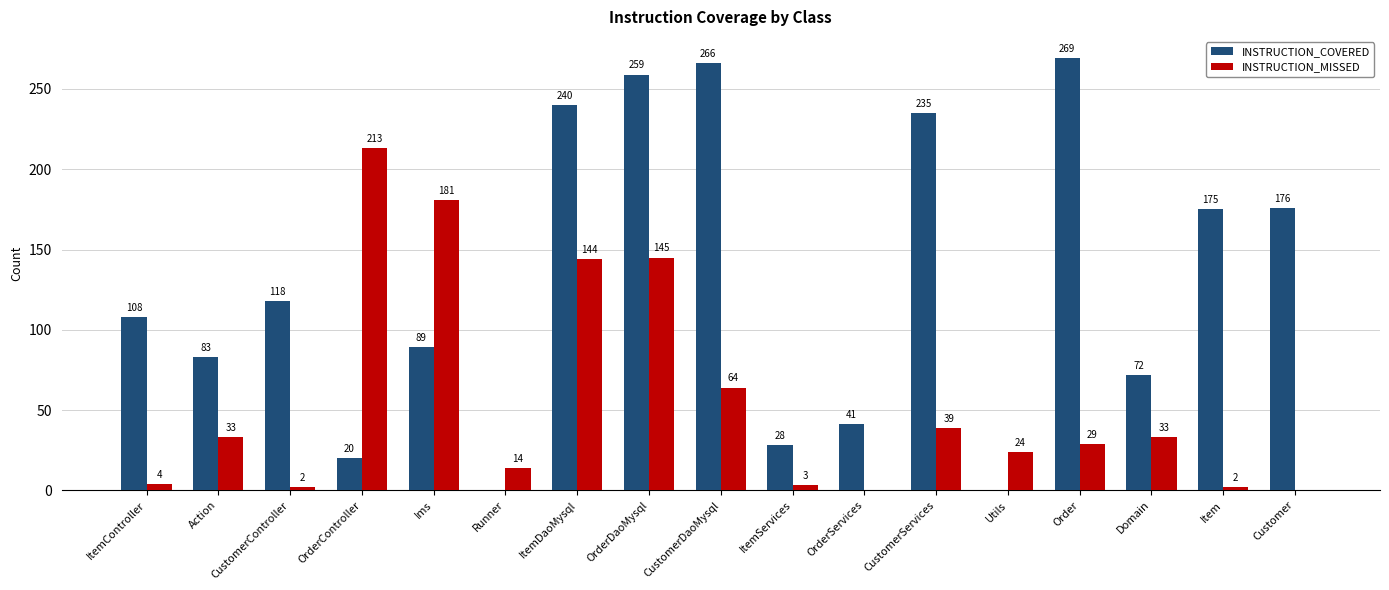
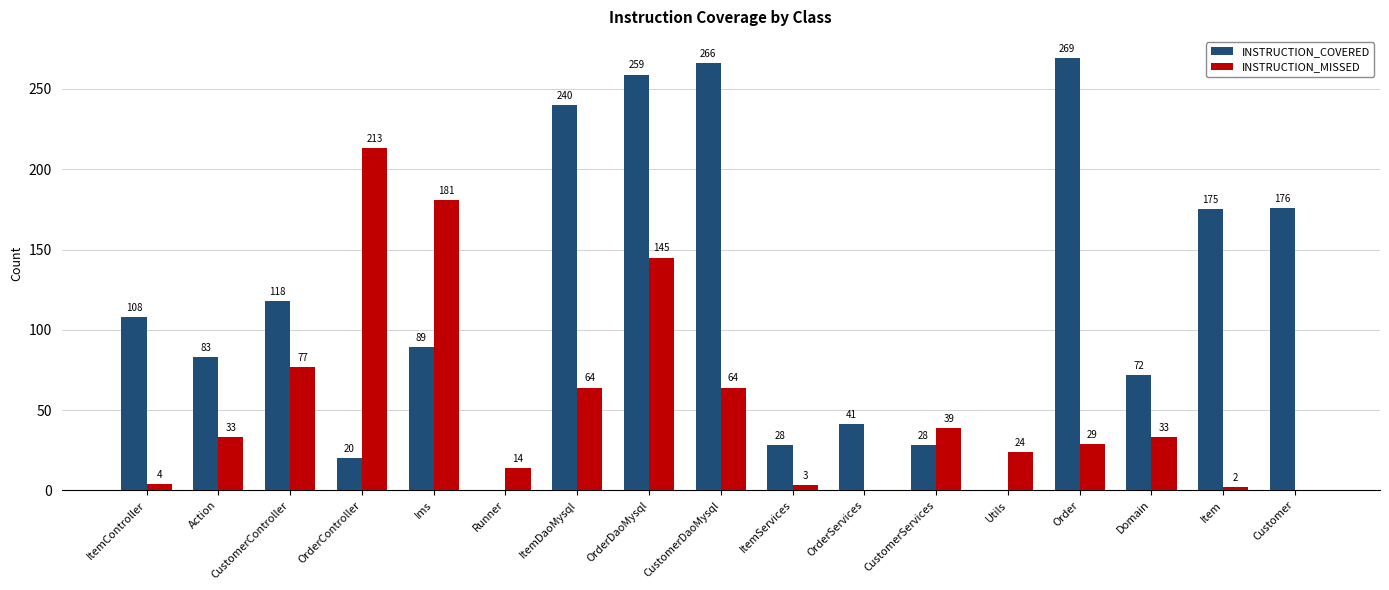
INSTRUCTION_MISSED, CustomerController: 2 -> 77
INSTRUCTION_MISSED, ItemDaoMysql: 144 -> 64
INSTRUCTION_COVERED, CustomerServices: 235 -> 28
